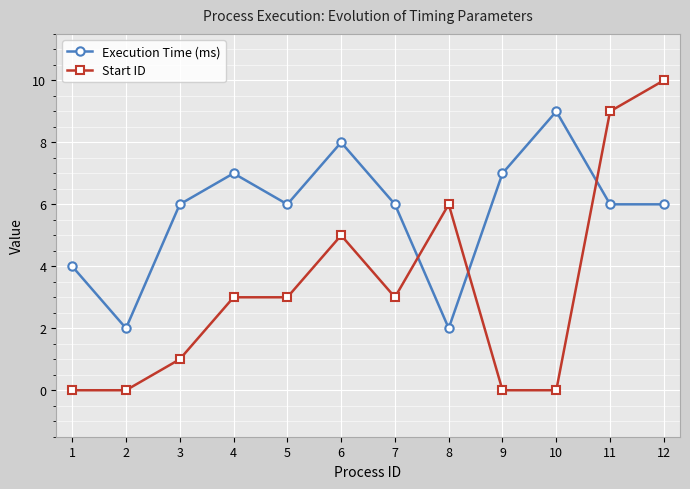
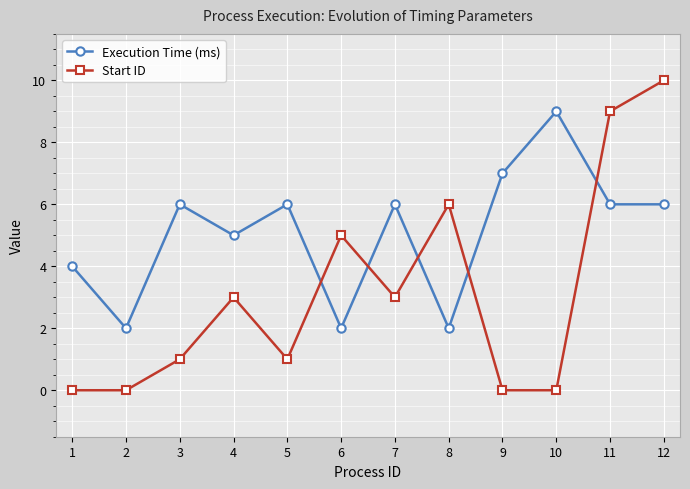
Execution Time (ms), 4: 7 -> 5
Start ID, 5: 3 -> 1
Execution Time (ms), 6: 8 -> 2
